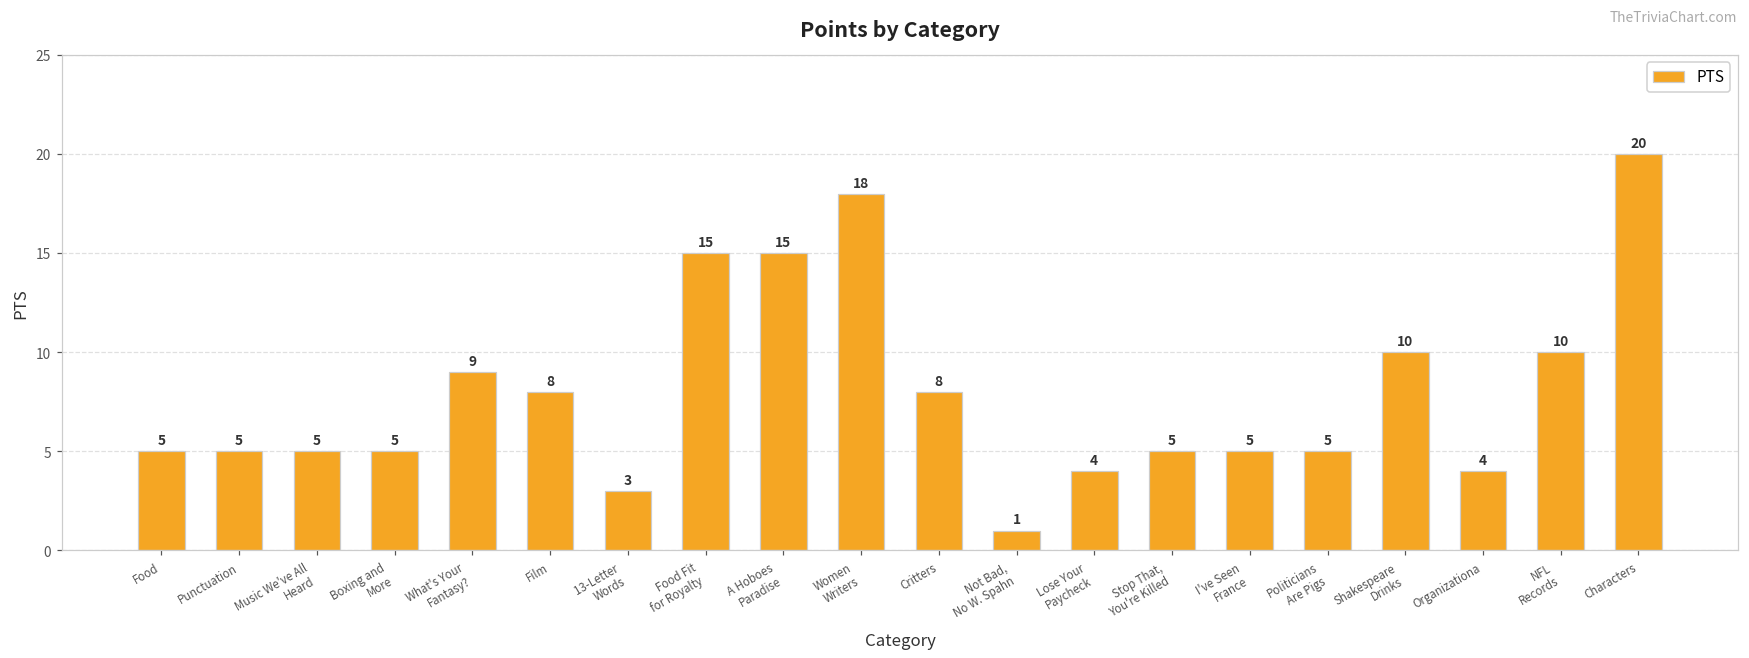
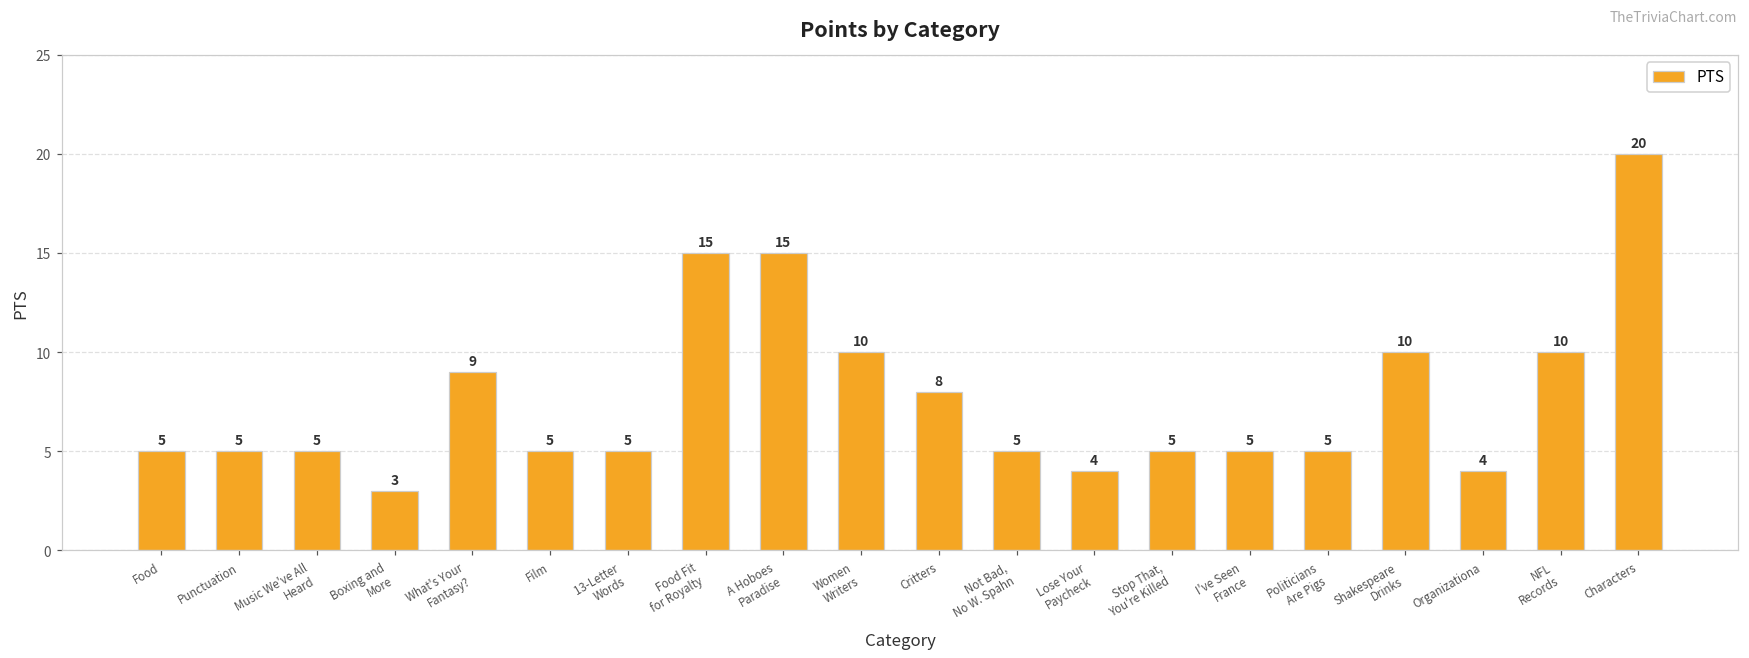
Boxing and More: 5 -> 3
Film: 8 -> 5
13-Letter Words: 3 -> 5
Women Writers: 18 -> 10
Not Bad, No W. Spahn: 1 -> 5
